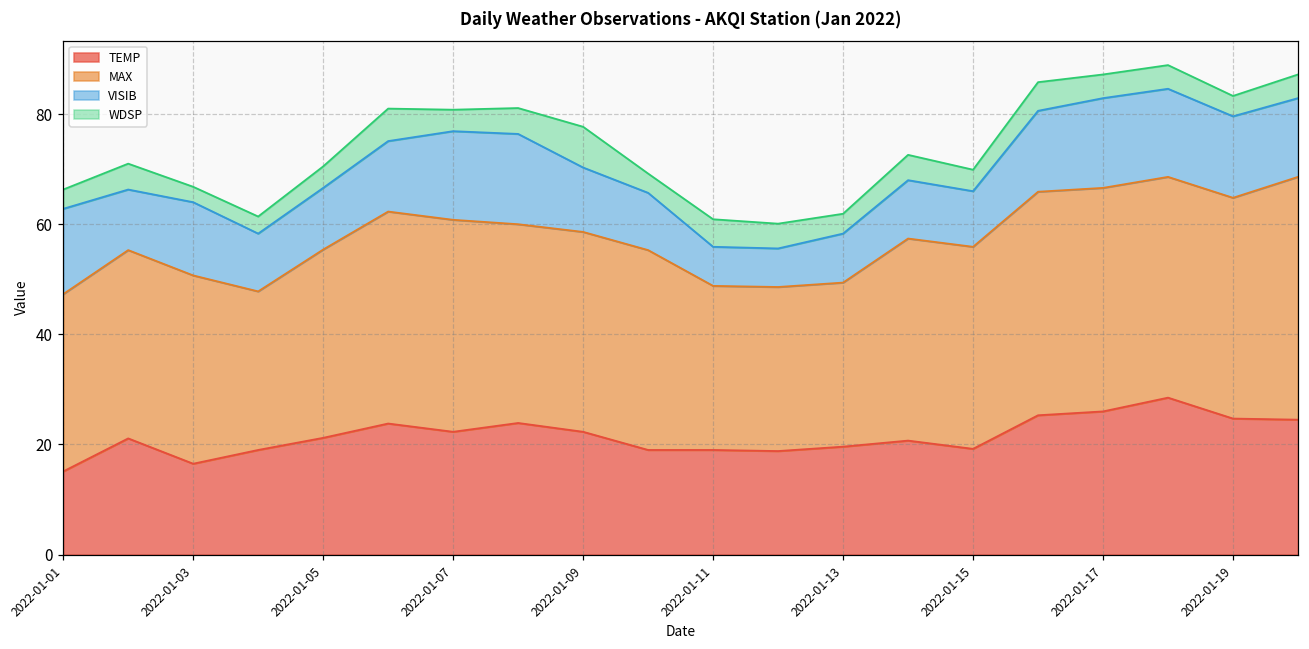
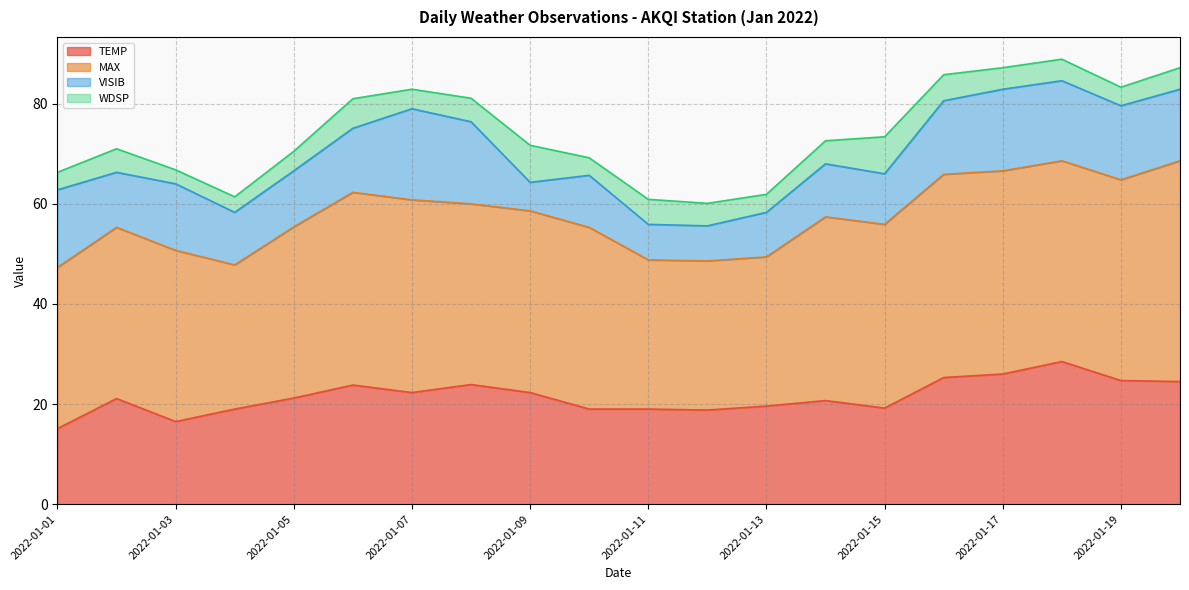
VISIB, 2022-01-07: 16 -> 18
VISIB, 2022-01-09: 12 -> 6
WDSP, 2022-01-15: 4 -> 7
